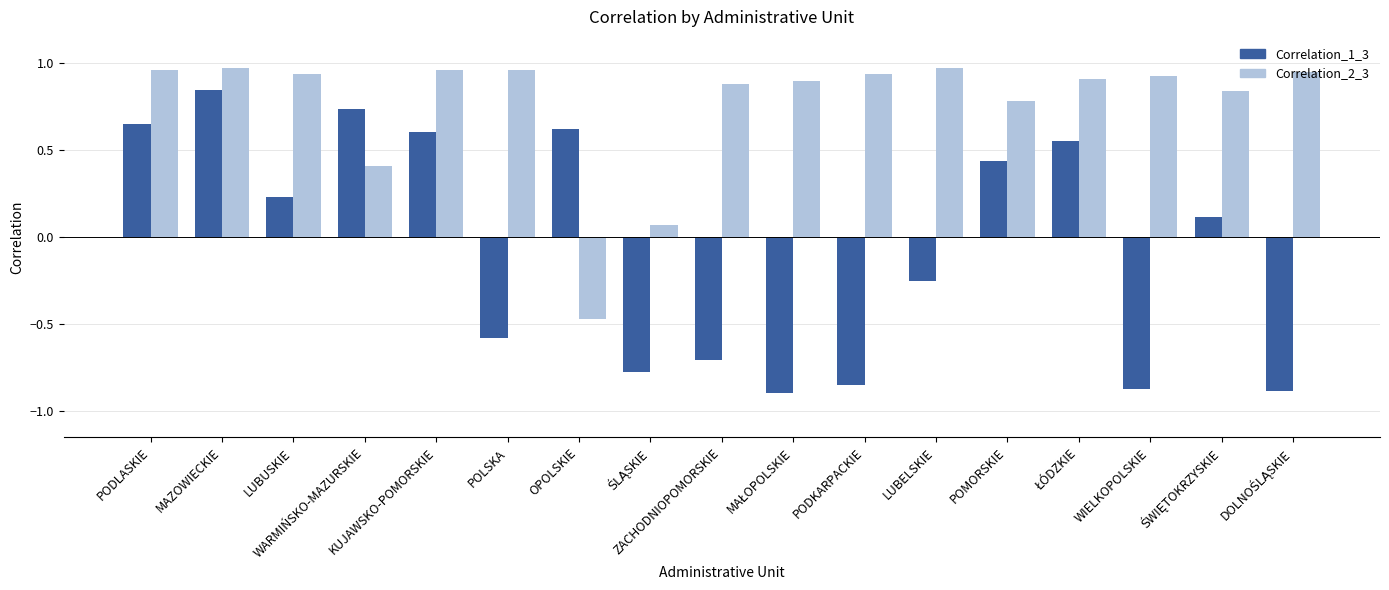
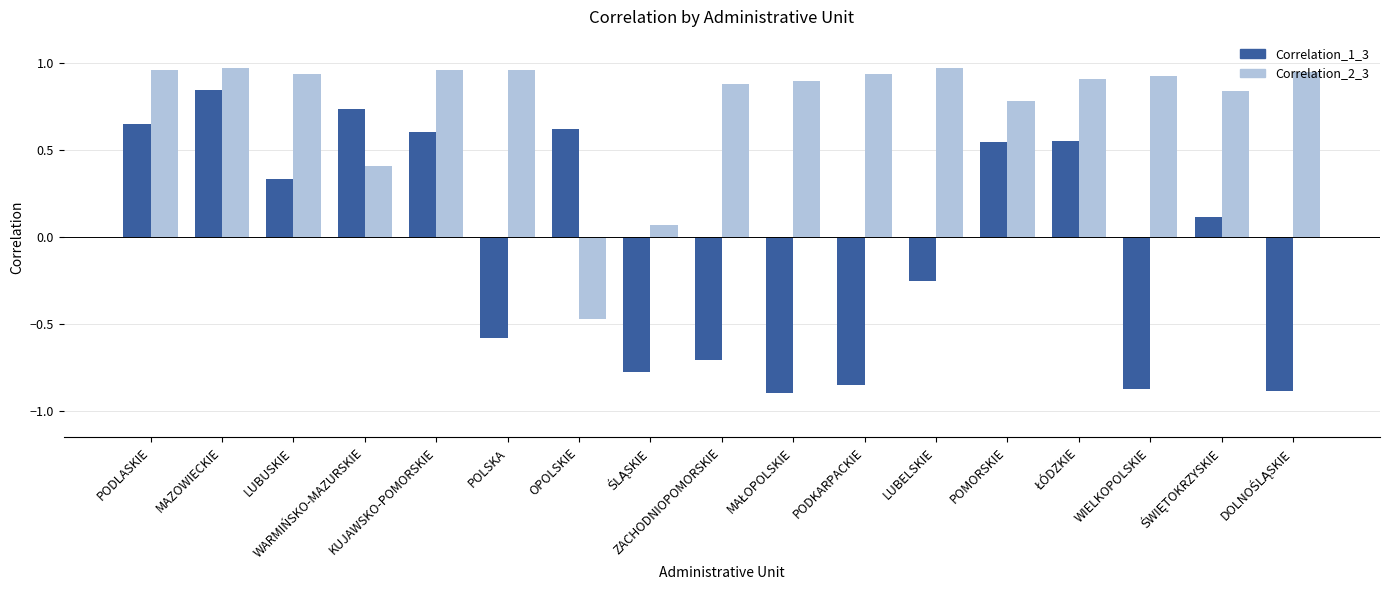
Correlation_1_3, LUBUSKIE: 0.23 -> 0.34
Correlation_1_3, POMORSKIE: 0.43 -> 0.55
